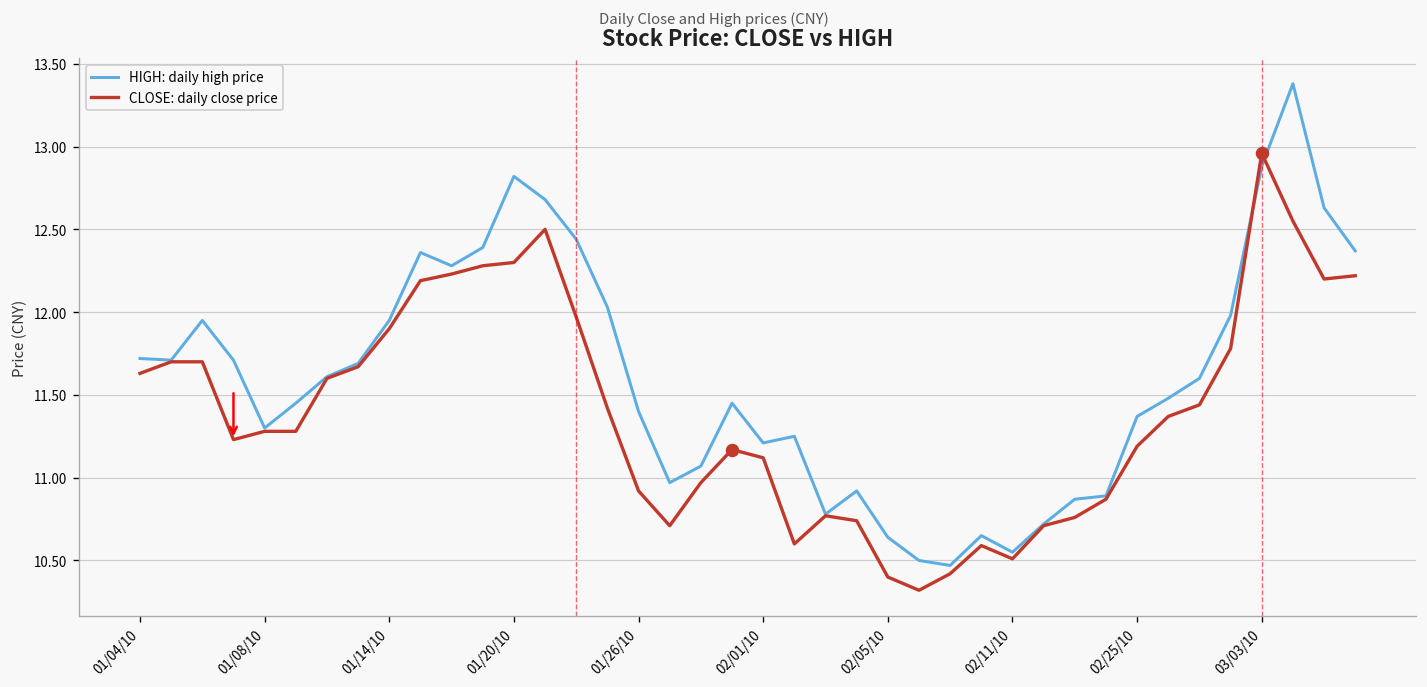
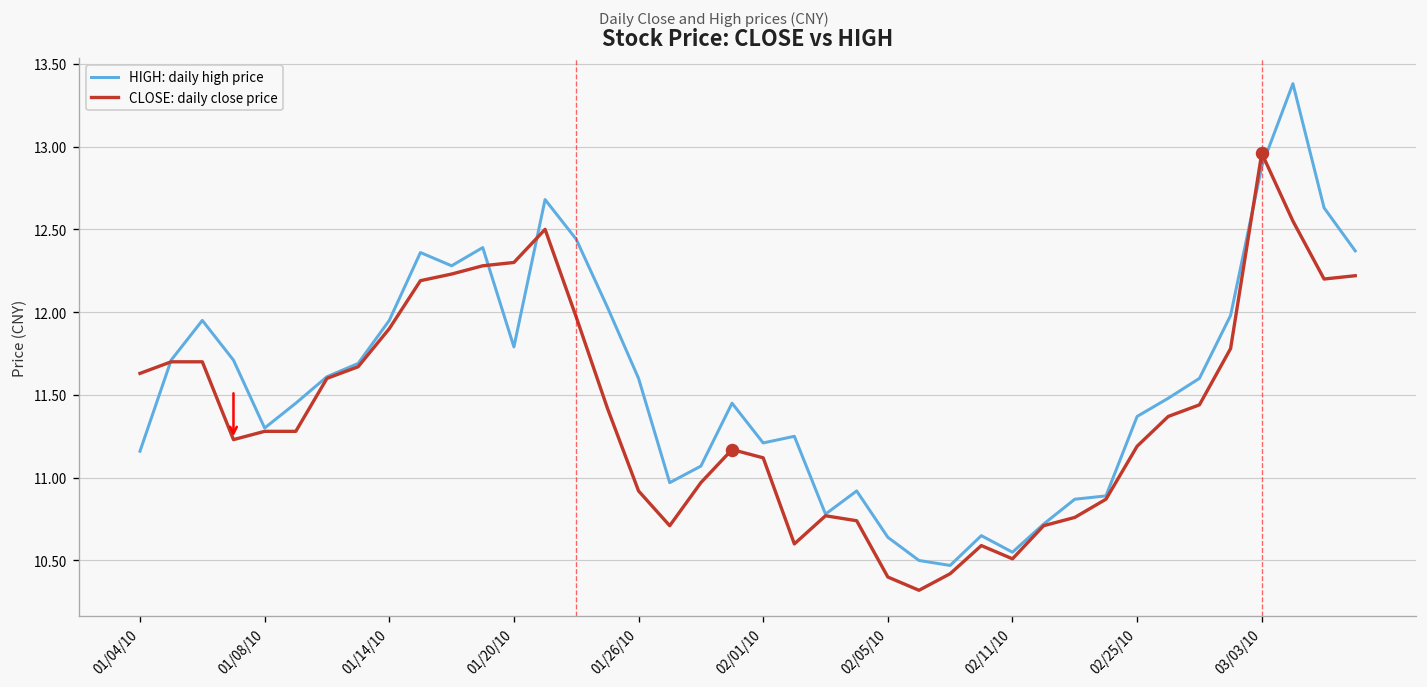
HIGH: daily high price, 01/04/10: 11.72 -> 11.16
HIGH: daily high price, 01/20/10: 12.82 -> 11.79
HIGH: daily high price, 01/26/10: 11.4 -> 11.6
